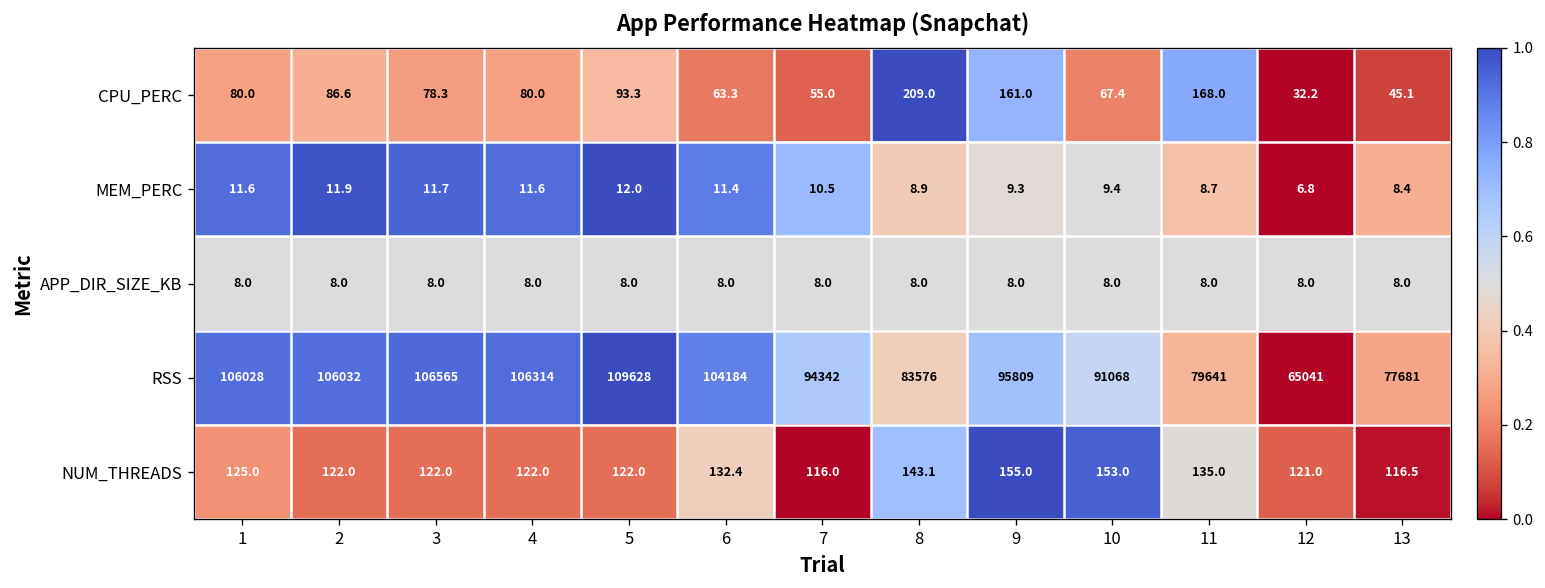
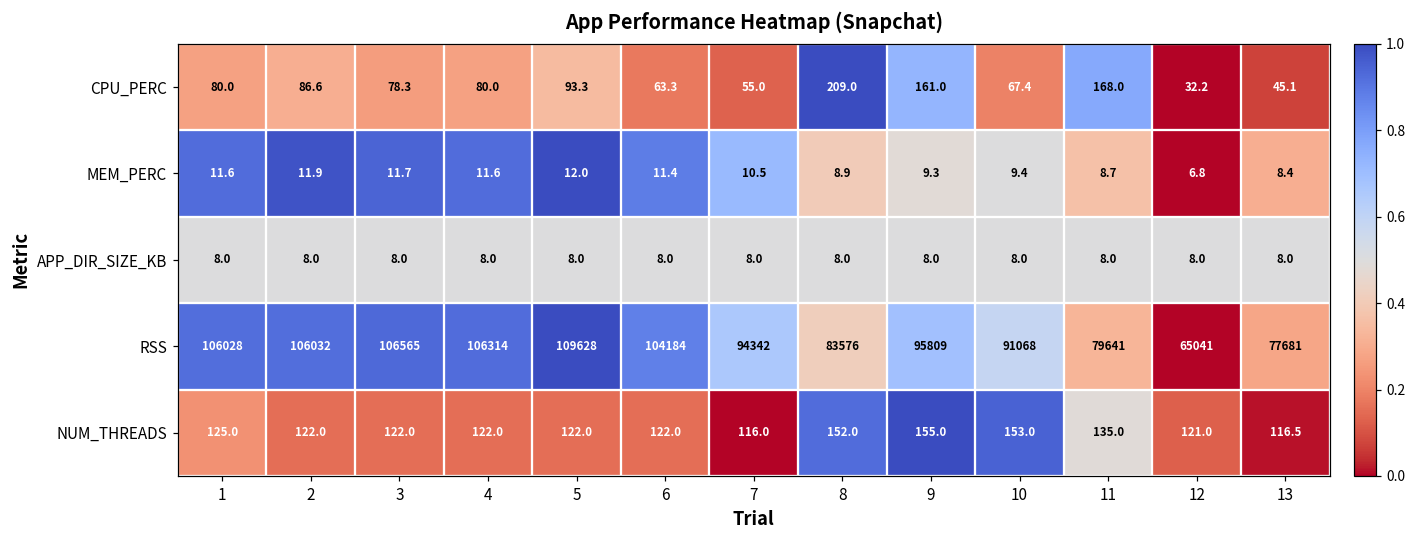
NUM_THREADS, 6: 132.4 -> 122.0
NUM_THREADS, 8: 143.1 -> 152.0
